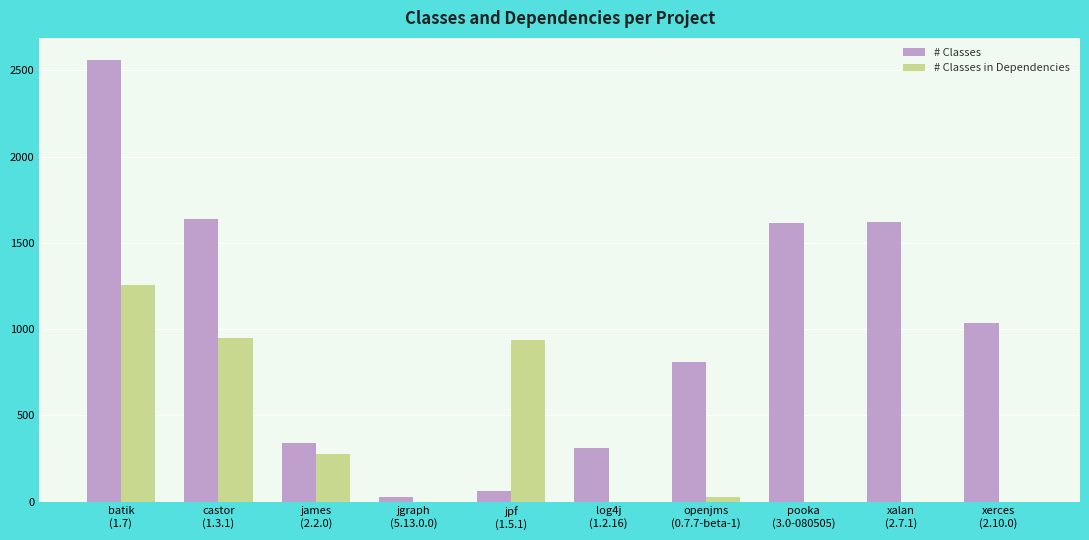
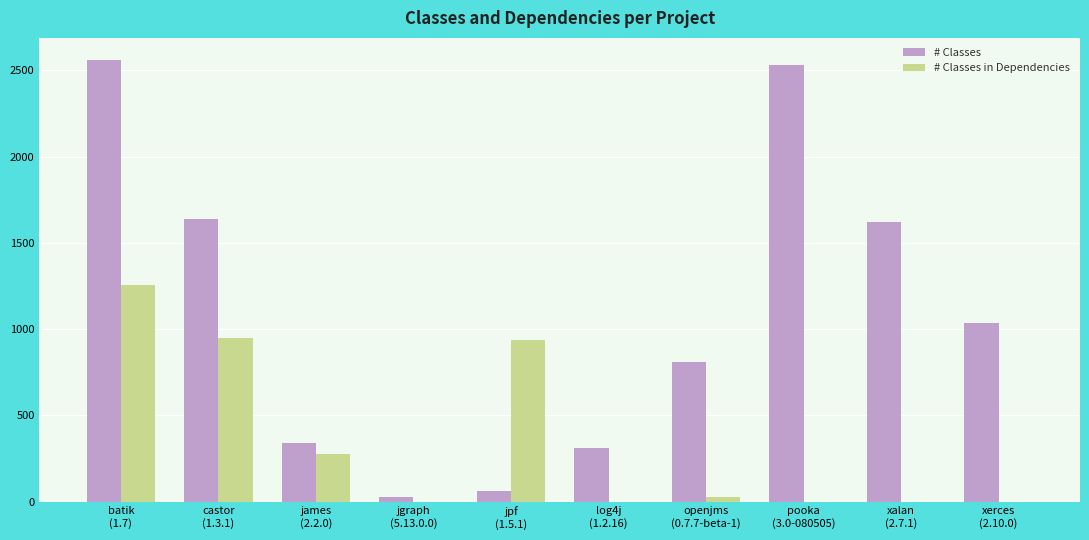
# Classes, pooka (3.0-080505): 1620 -> 2530
